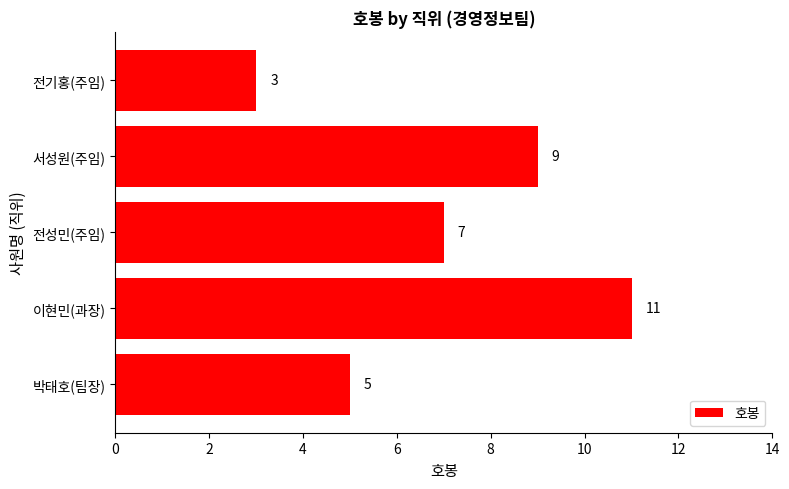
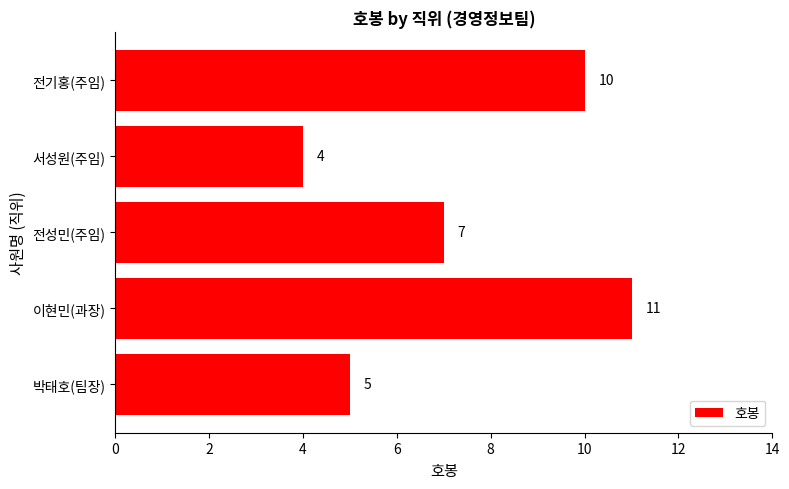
전기홍(주임): 3 -> 10
서성원(주임): 9 -> 4
